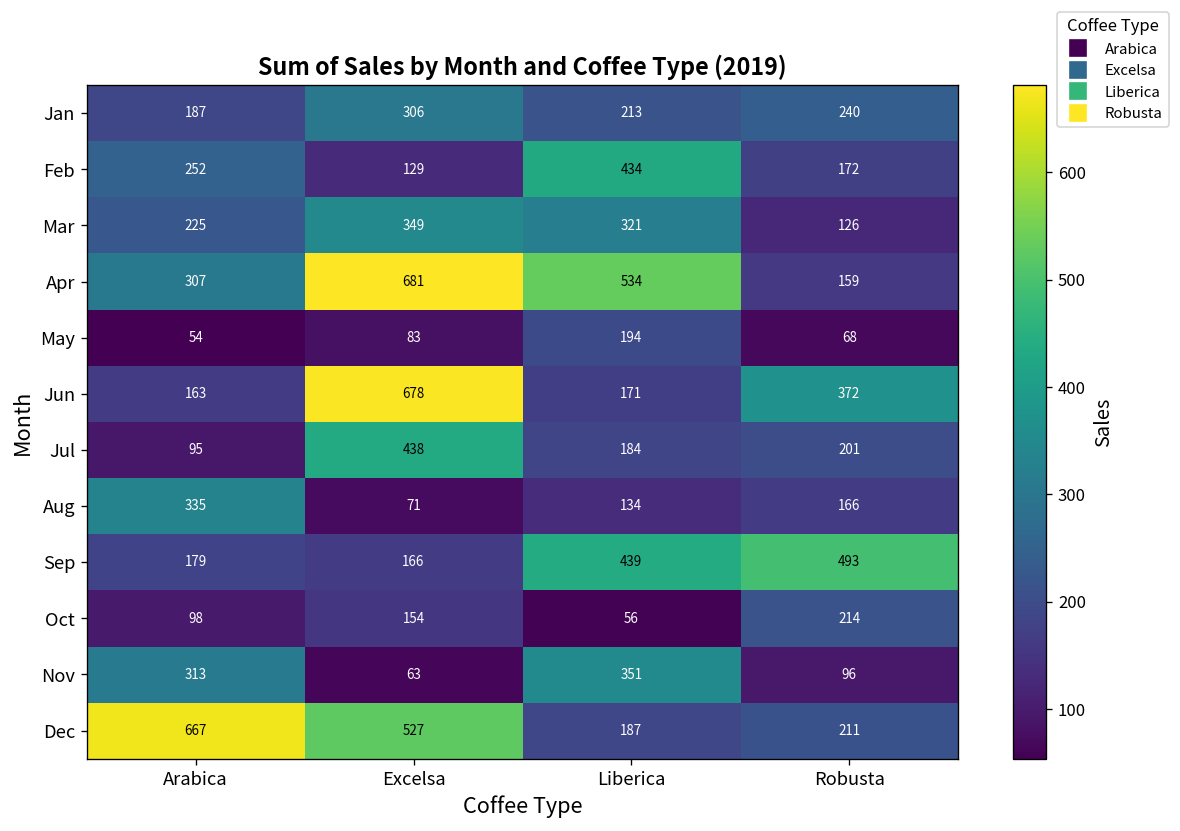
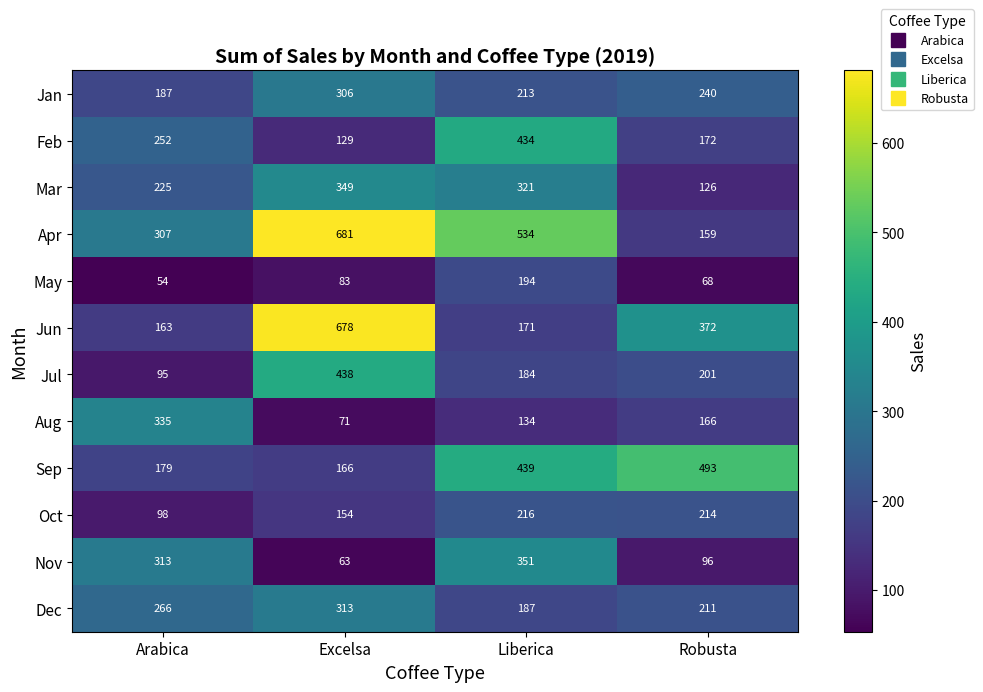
Oct, Liberica: 56 -> 216
Dec, Arabica: 667 -> 266
Dec, Excelsa: 527 -> 313
